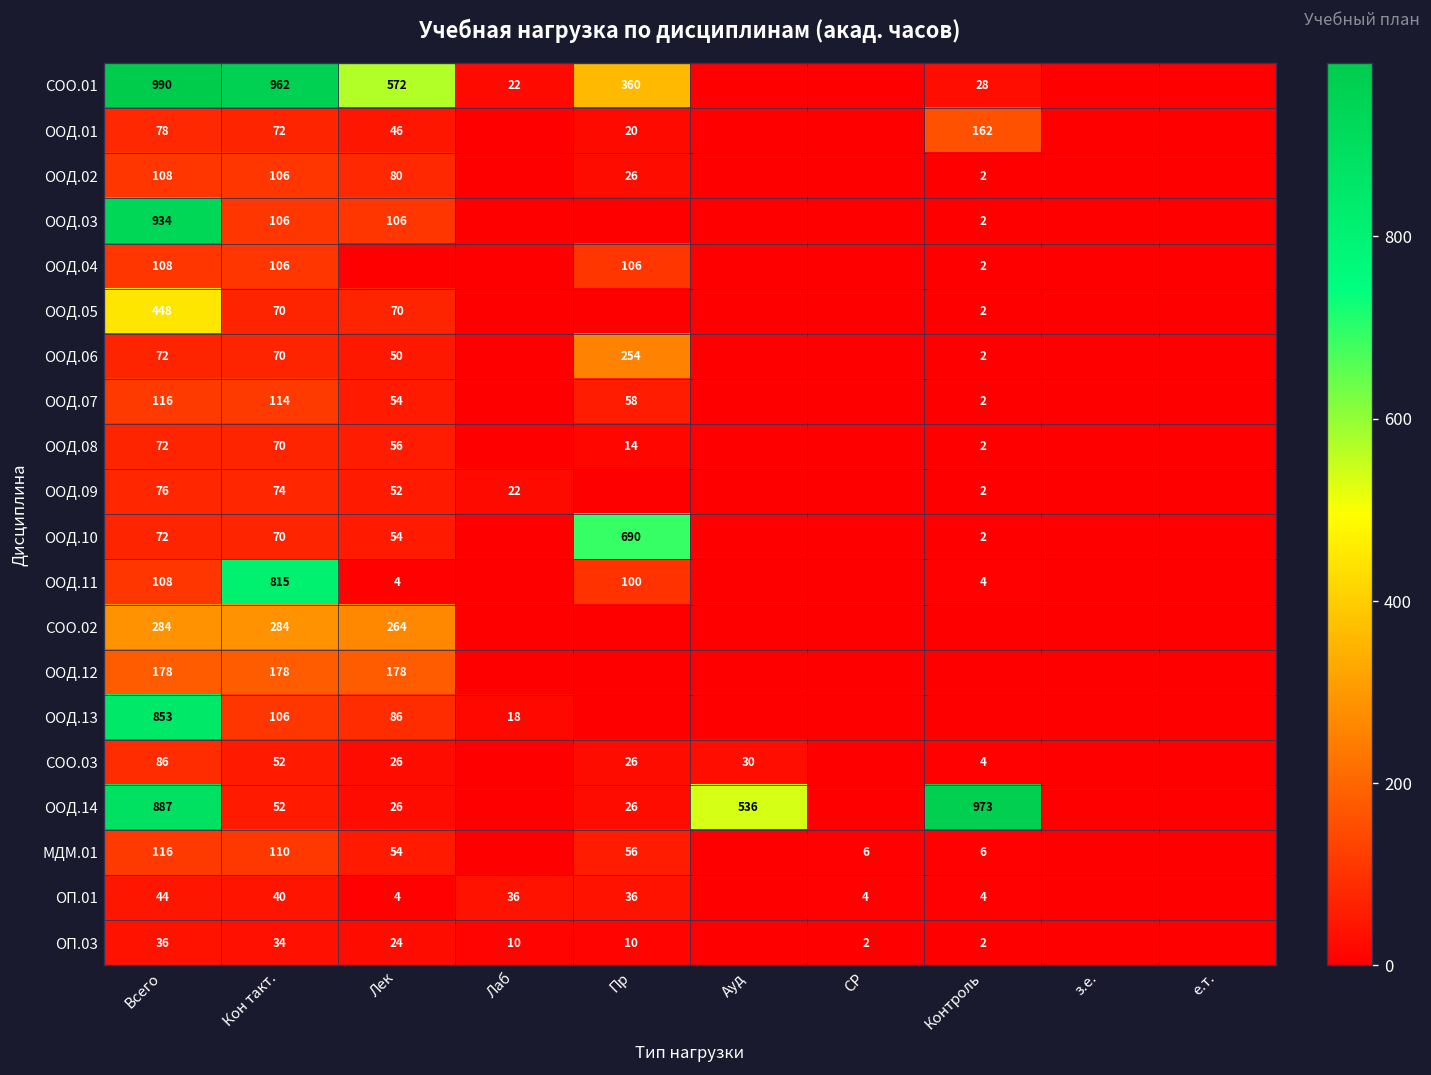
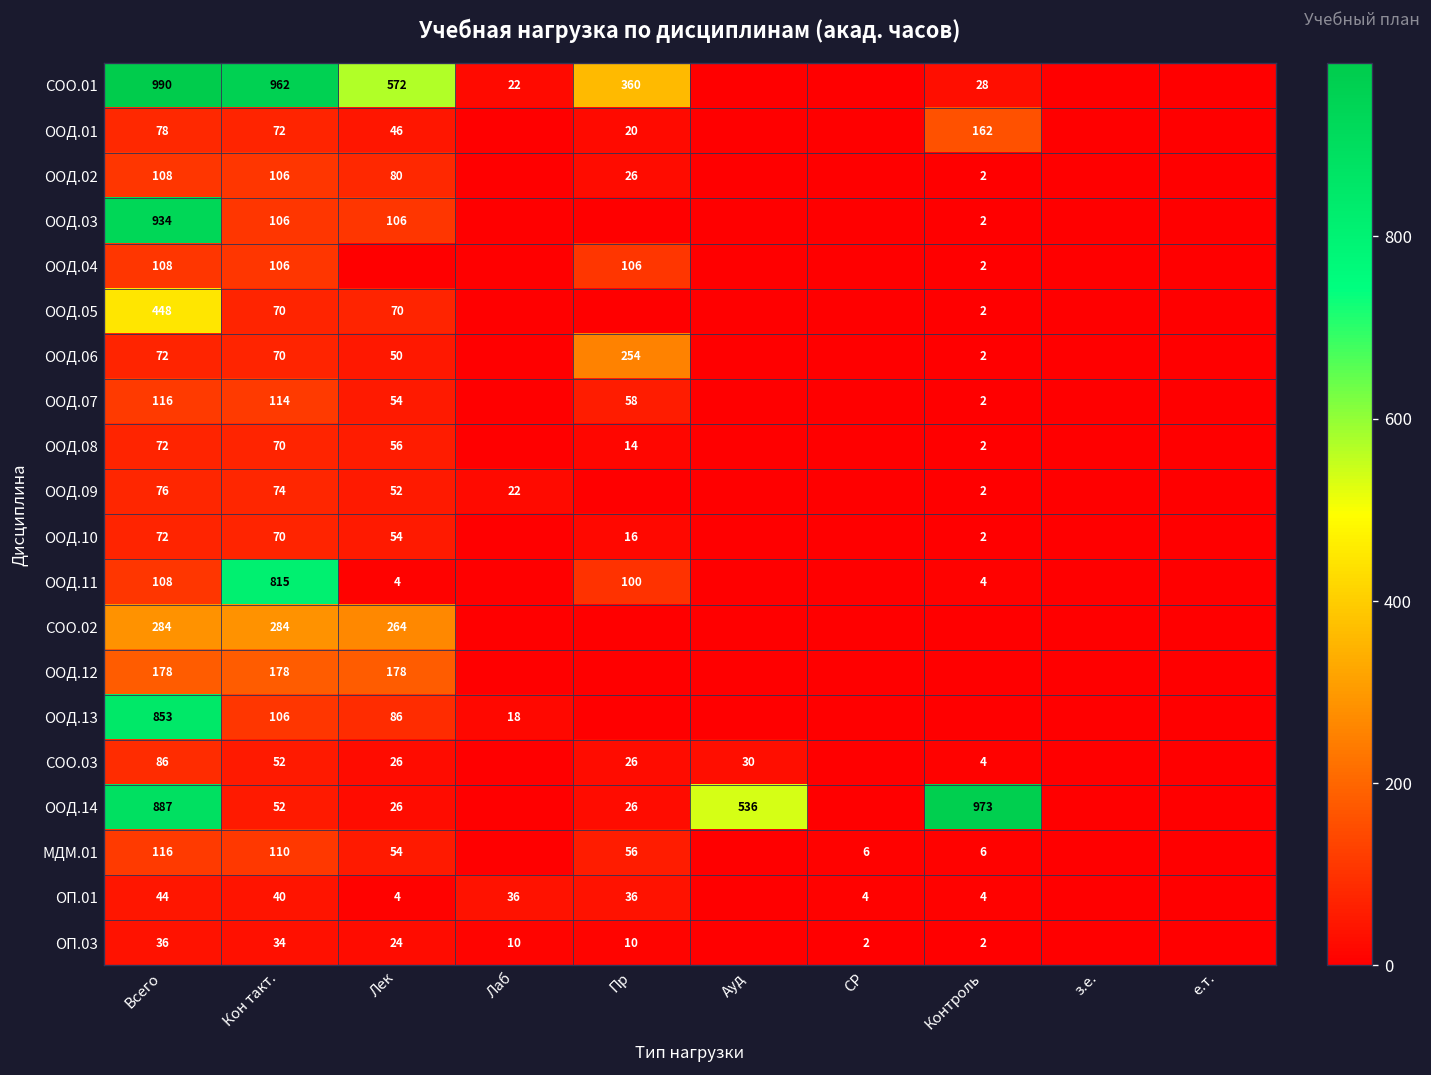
ООД.10, Пр: 690 -> 16
